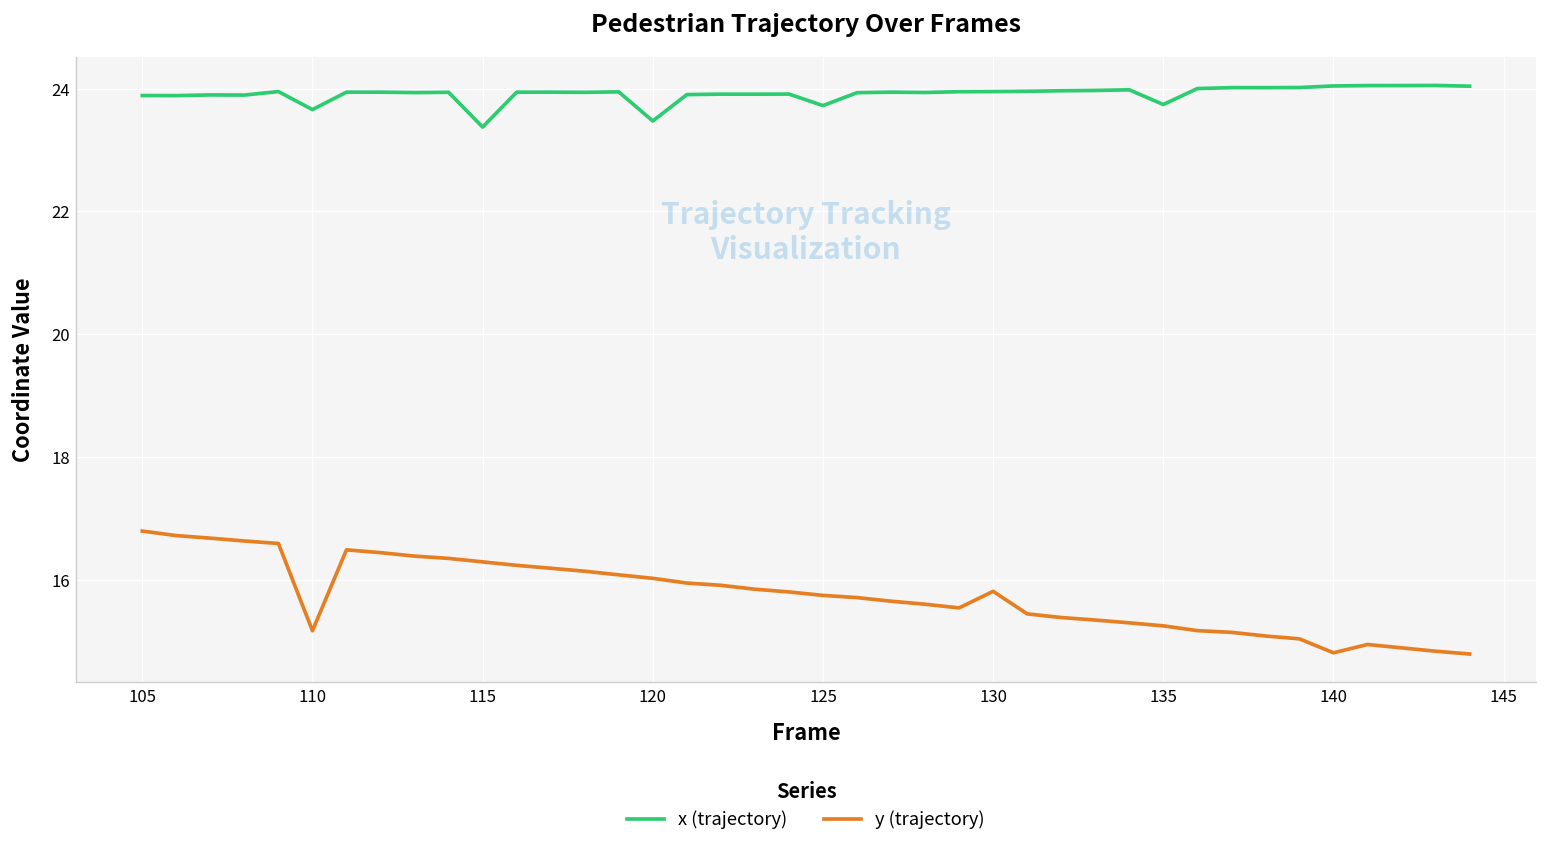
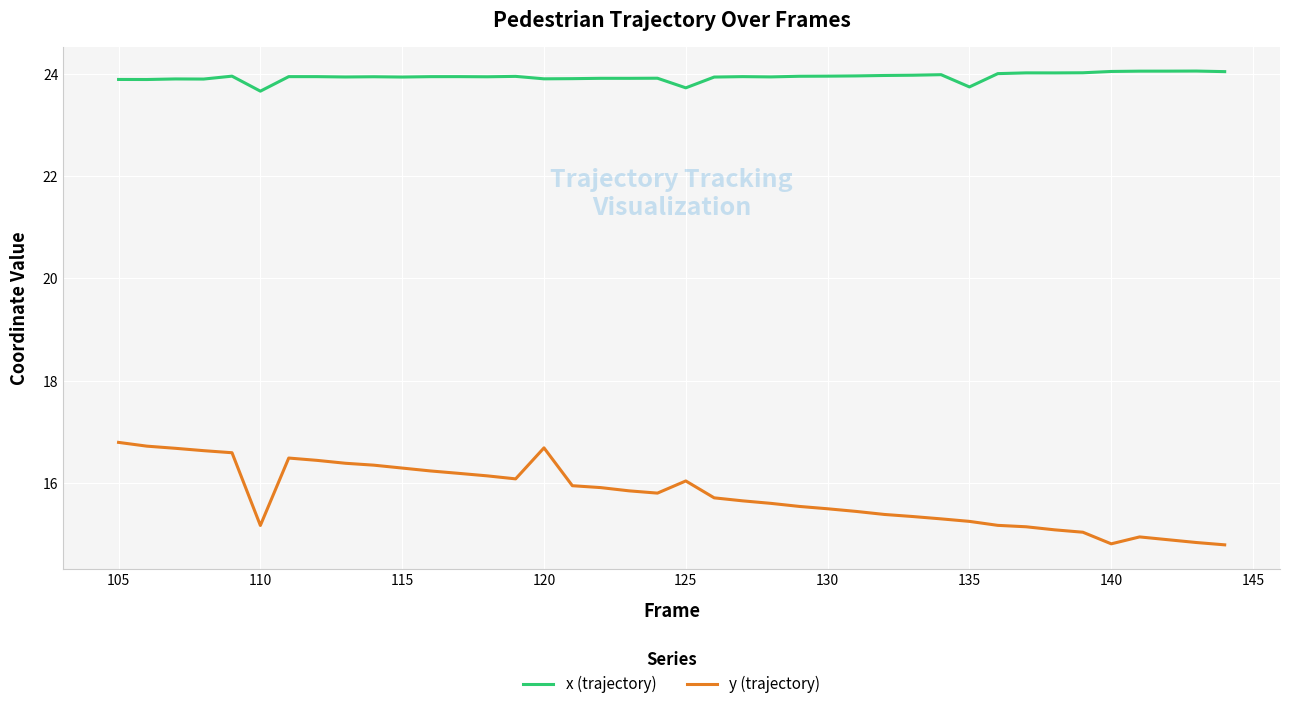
x (trajectory), 115: 23.4 -> 23.9
x (trajectory), 120: 23.5 -> 23.9
y (trajectory), 120: 16.0 -> 16.7
y (trajectory), 125: 15.7 -> 16.0
y (trajectory), 130: 15.8 -> 15.5
